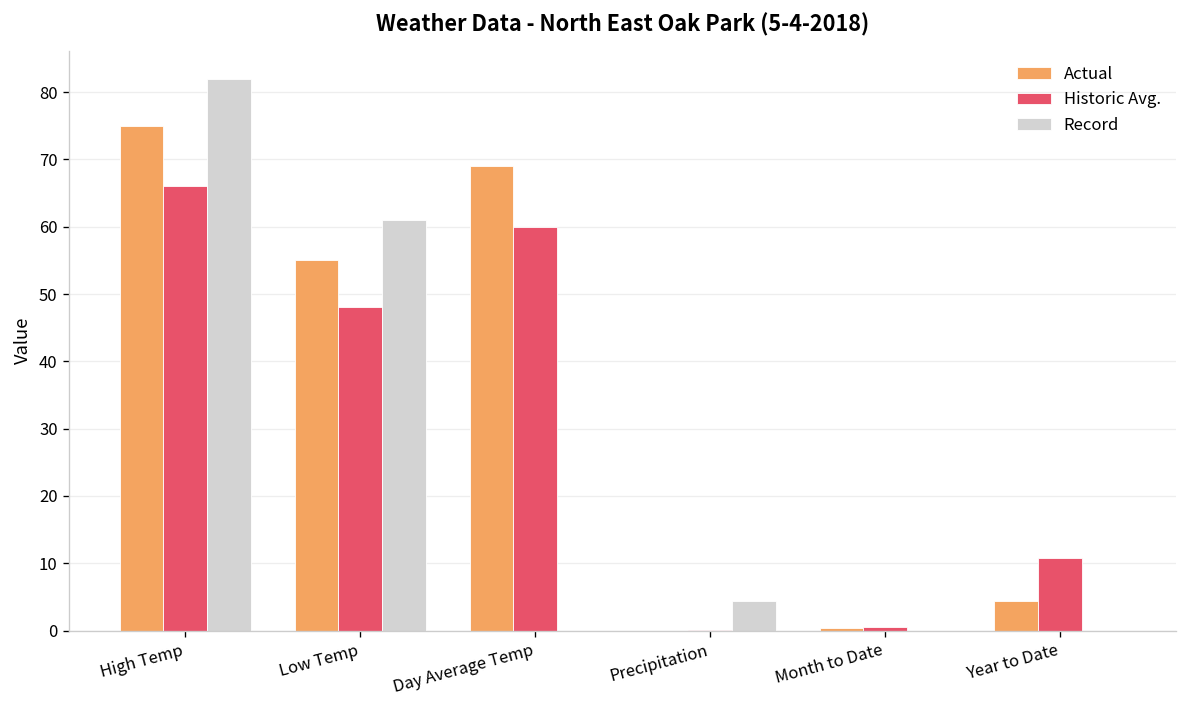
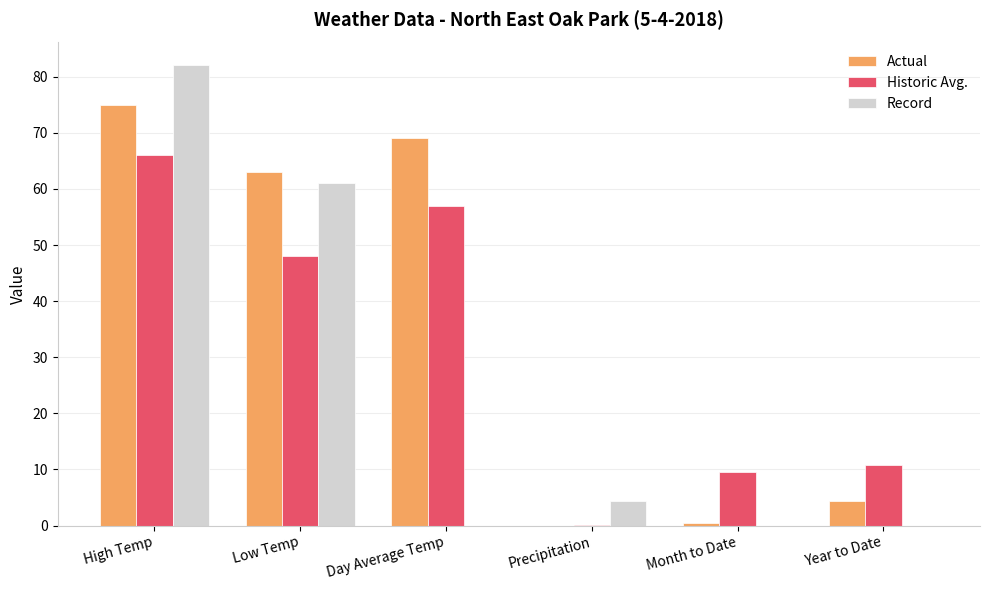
Actual, Low Temp: 55 -> 63
Historic Avg., Day Average Temp: 60 -> 57
Historic Avg., Month to Date: 0 -> 10
